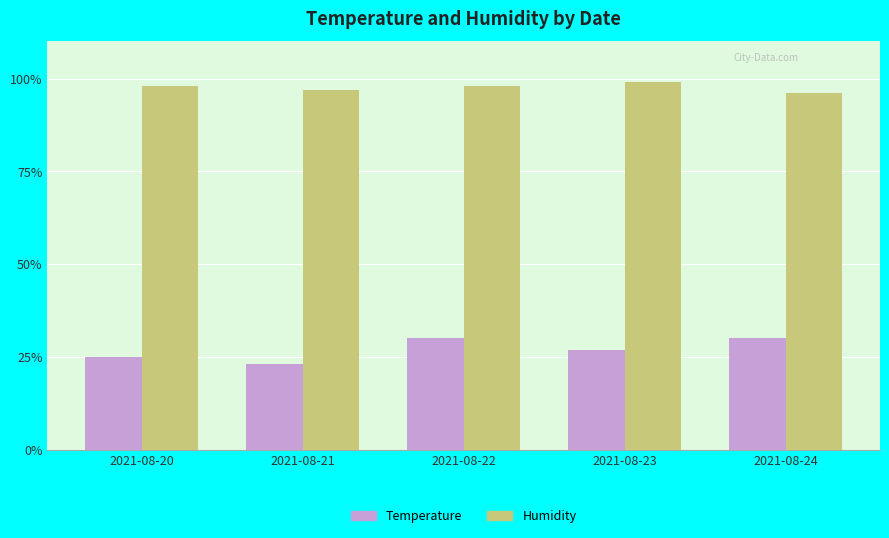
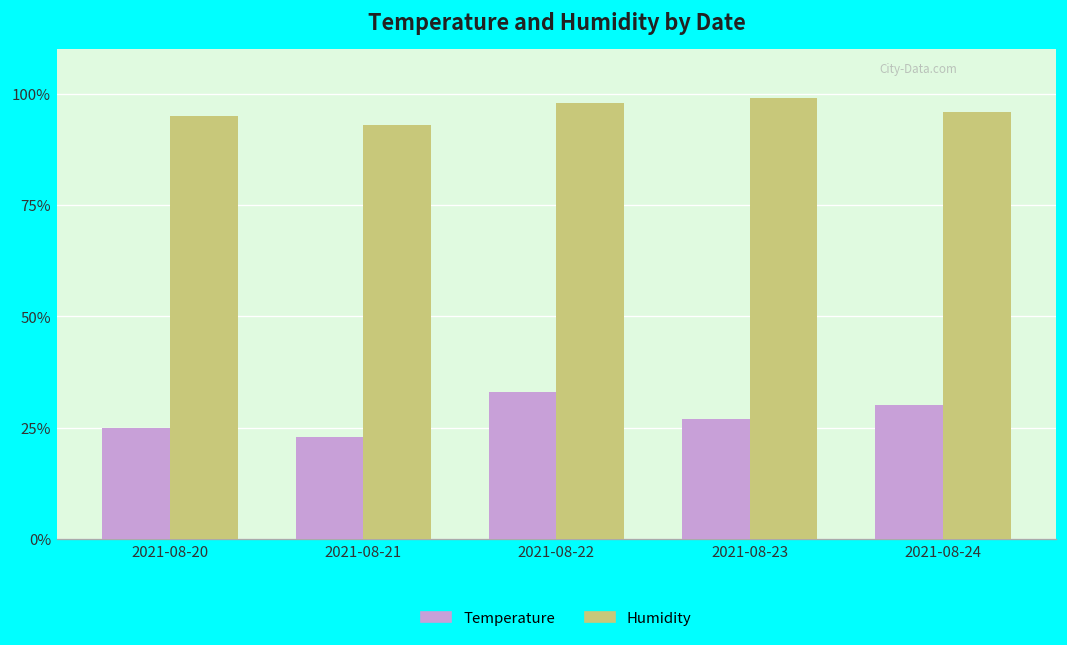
Humidity, 2021-08-20: 98% -> 95%
Humidity, 2021-08-21: 97% -> 93%
Temperature, 2021-08-22: 30% -> 33%
